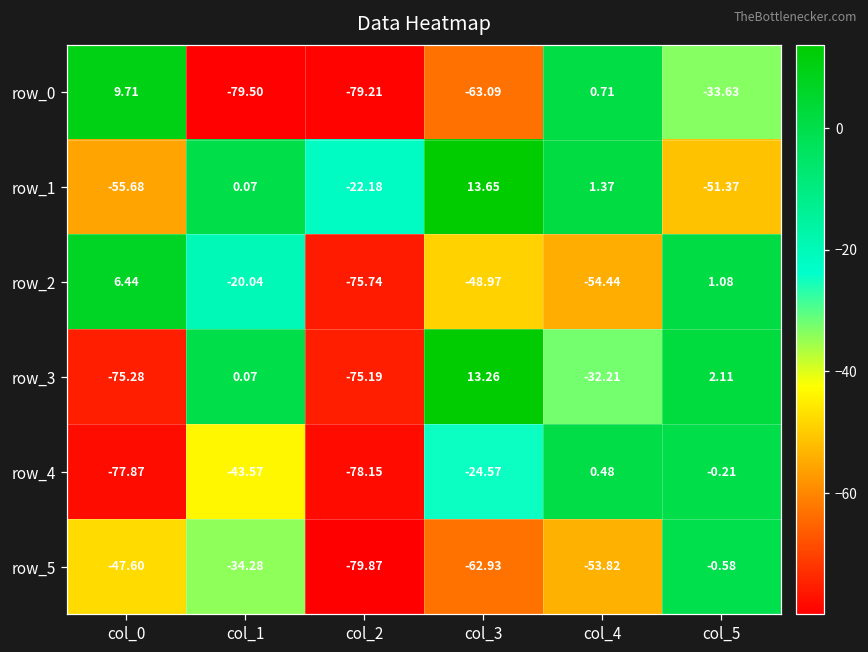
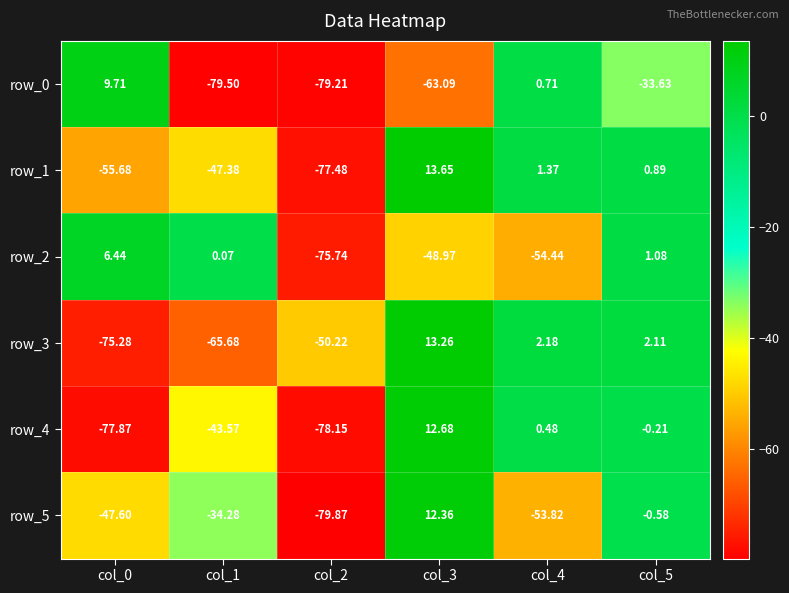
row_1, col_1: 0.07 -> -47.38
row_1, col_2: -22.18 -> -77.48
row_1, col_5: -51.37 -> 0.89
row_2, col_1: -20.04 -> 0.07
row_3, col_1: 0.07 -> -65.68
row_3, col_2: -75.19 -> -50.22
row_3, col_4: -32.21 -> 2.18
row_4, col_3: -24.57 -> 12.68
row_5, col_3: -62.93 -> 12.36
